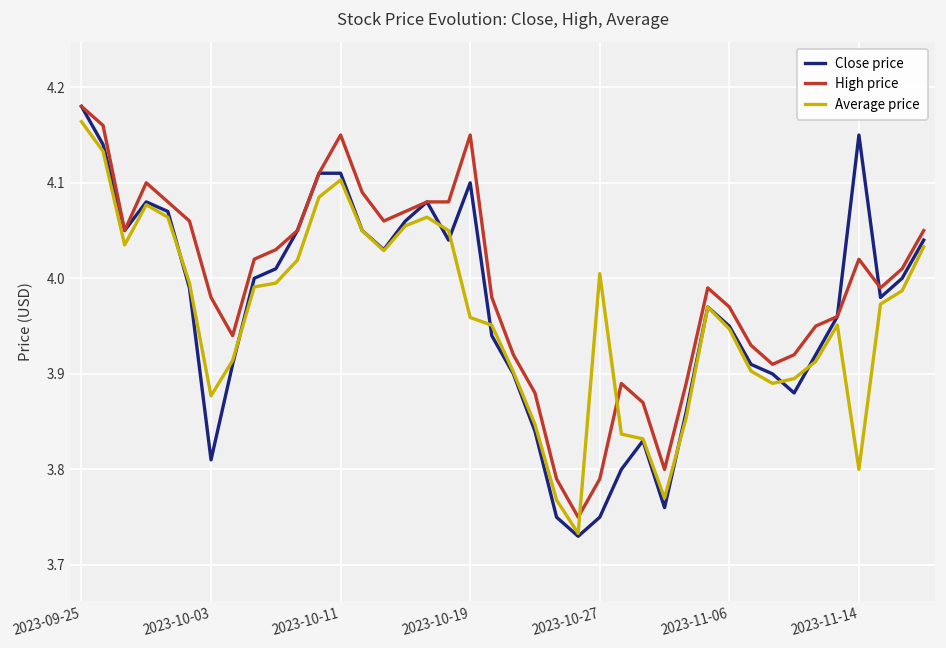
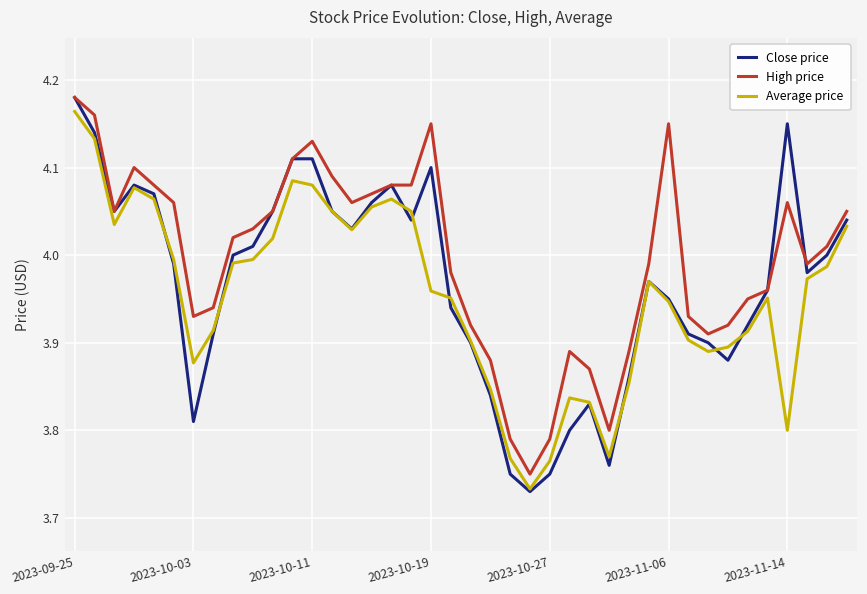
High price, 2023-10-03: 3.98 -> 3.93
High price, 2023-10-11: 4.15 -> 4.13
Average price, 2023-10-11: 4.10 -> 4.08
Average price, 2023-10-27: 4.01 -> 3.77
High price, 2023-11-06: 3.97 -> 4.15
High price, 2023-11-14: 4.02 -> 4.06
